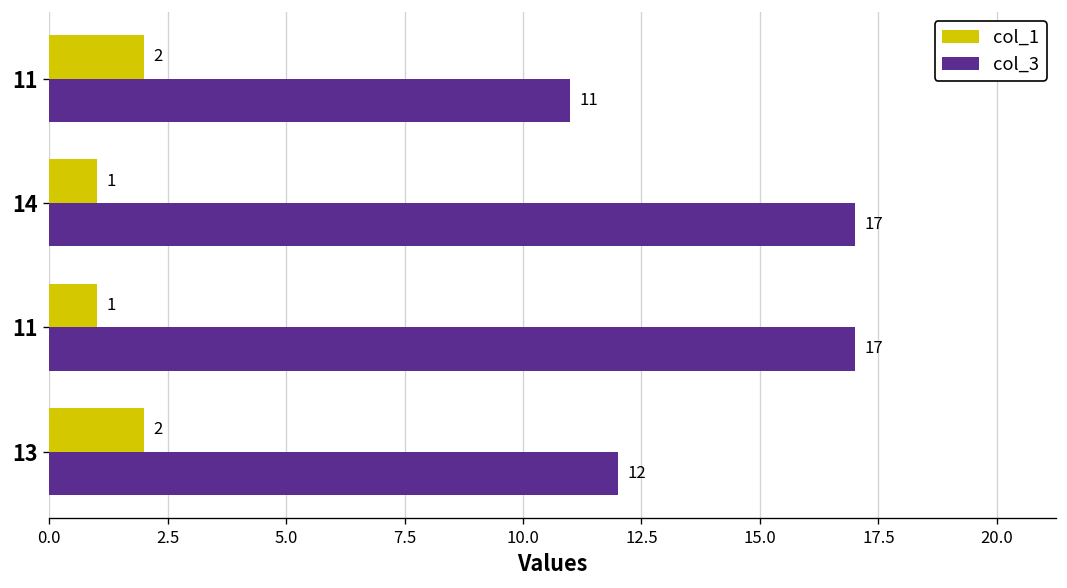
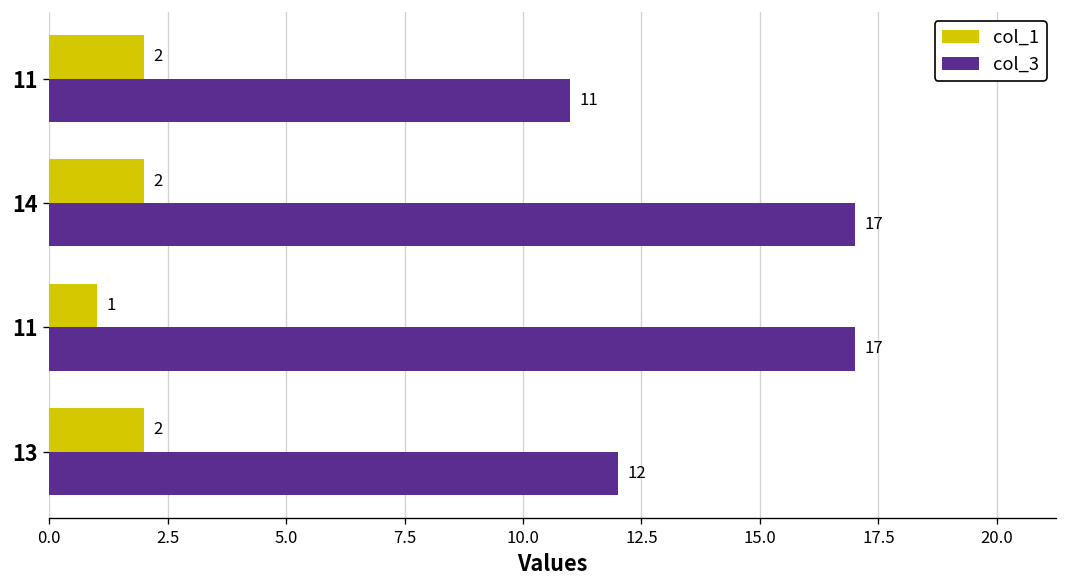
col_1, 14: 1 -> 2
